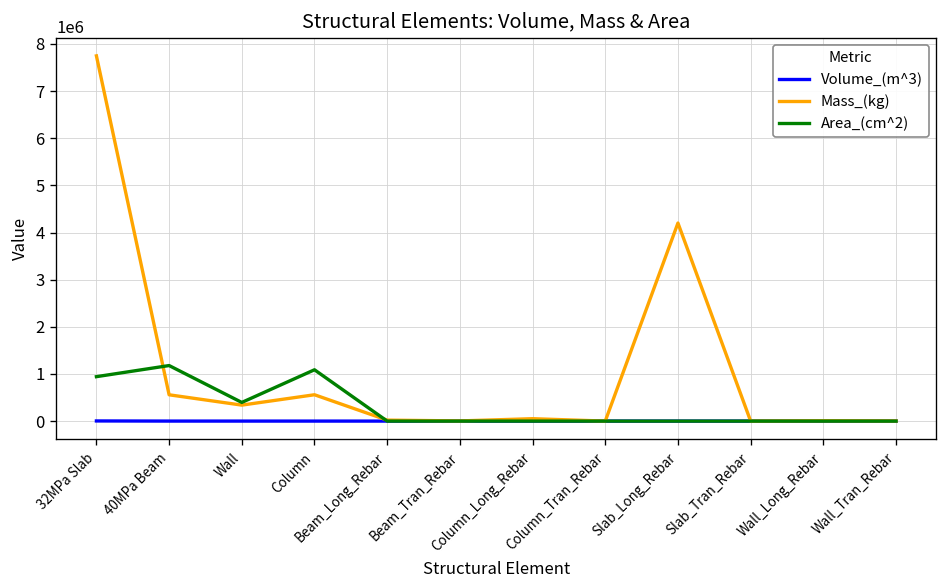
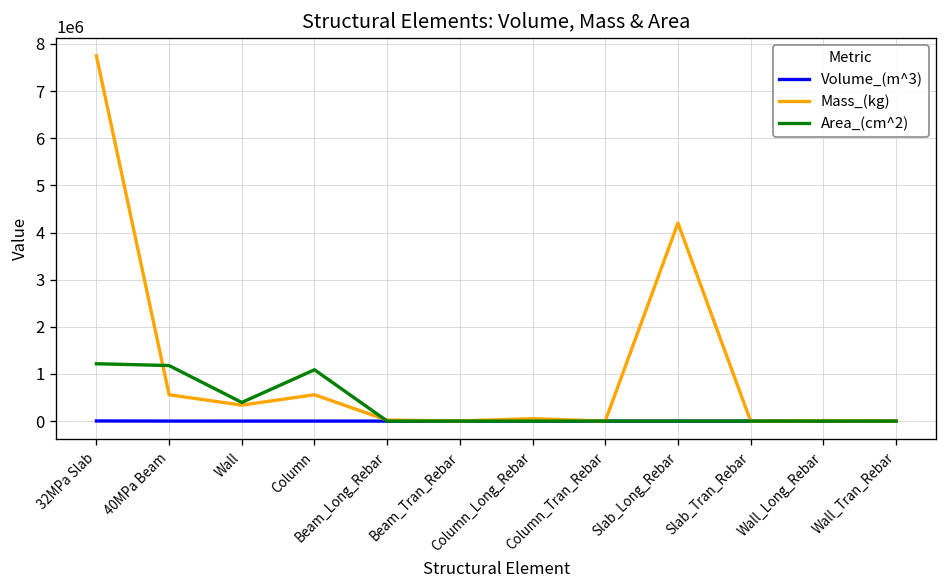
Area_(cm^2), 32MPa Slab: 900000 -> 1200000
